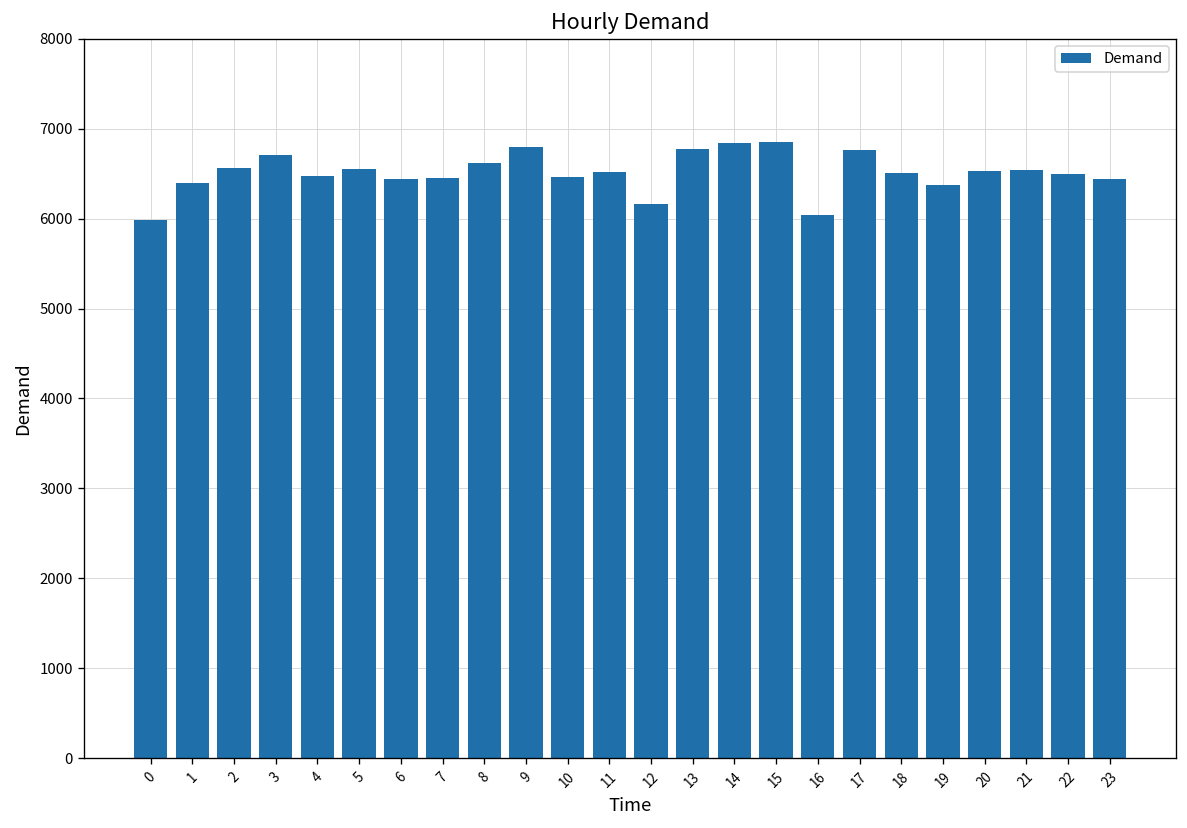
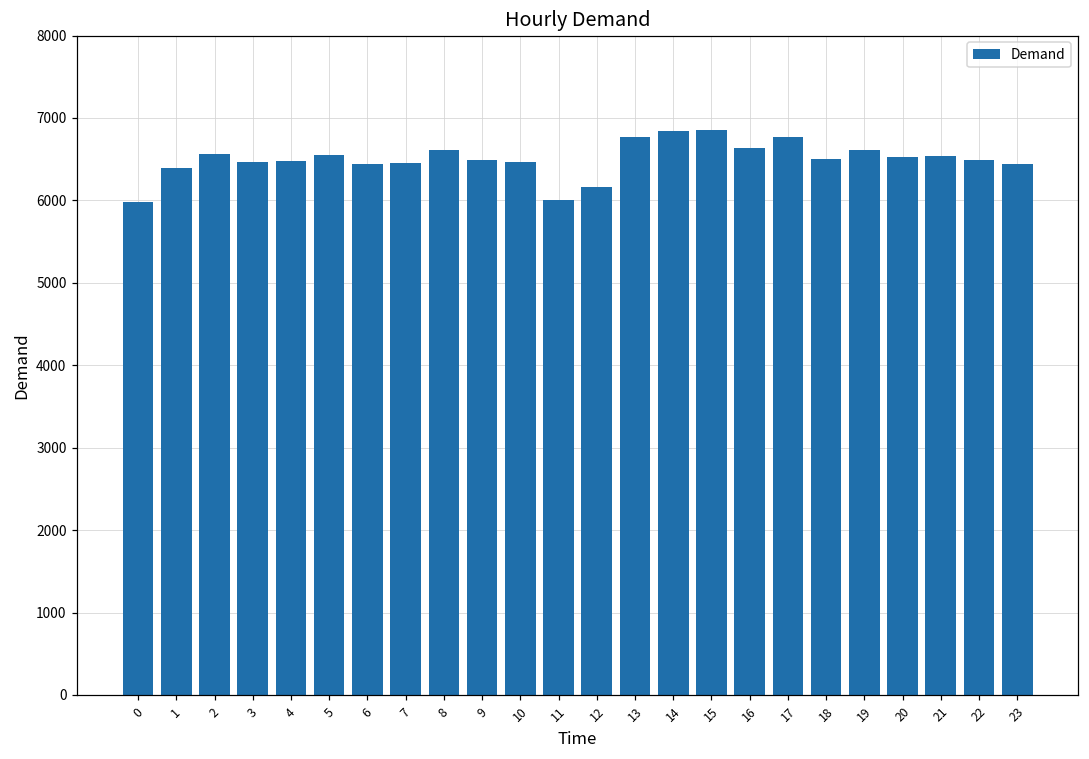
3: 6700 -> 6500
9: 6800 -> 6500
11: 6500 -> 6000
16: 6000 -> 6600
19: 6400 -> 6600
